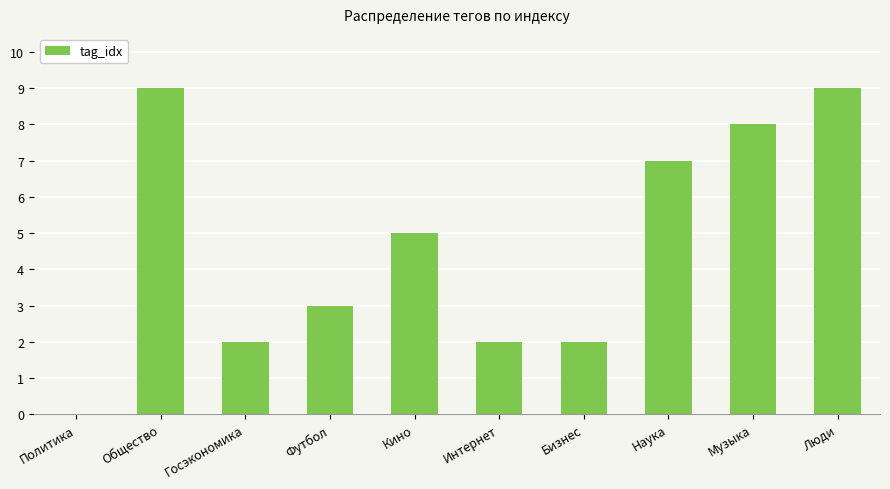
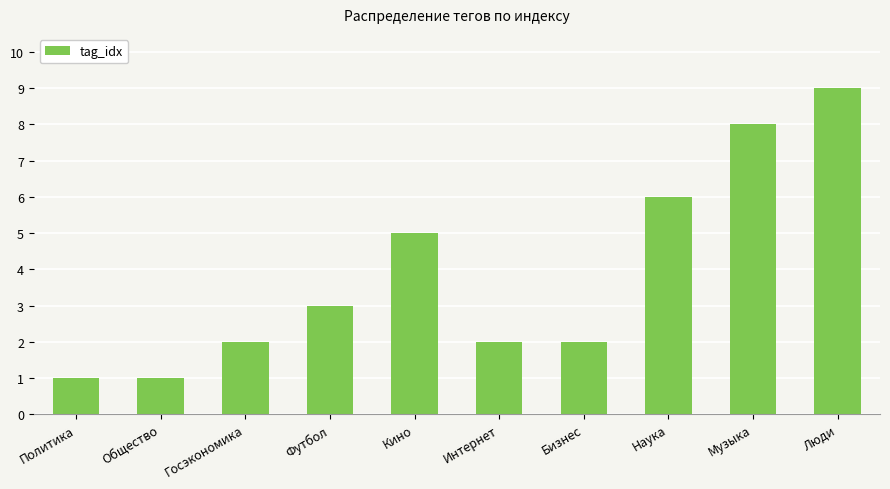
Политика: 0 -> 1
Общество: 9 -> 1
Наука: 7 -> 6
